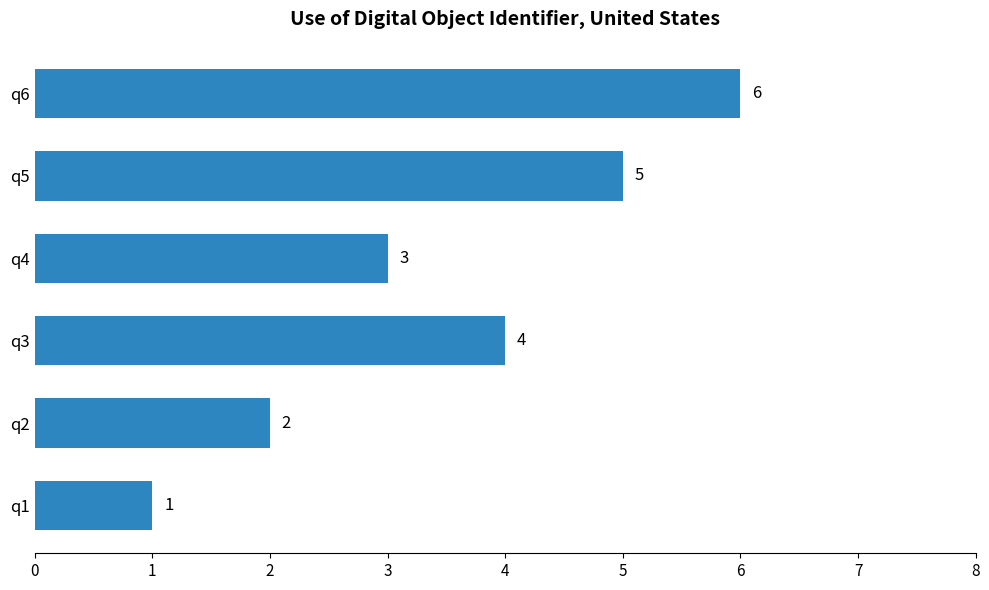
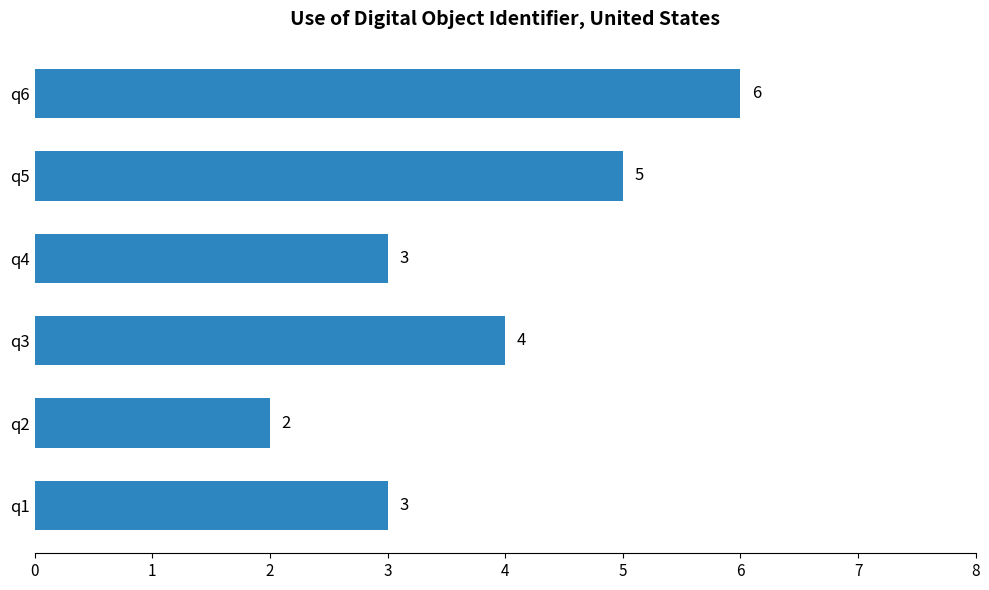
q1: 1 -> 3
